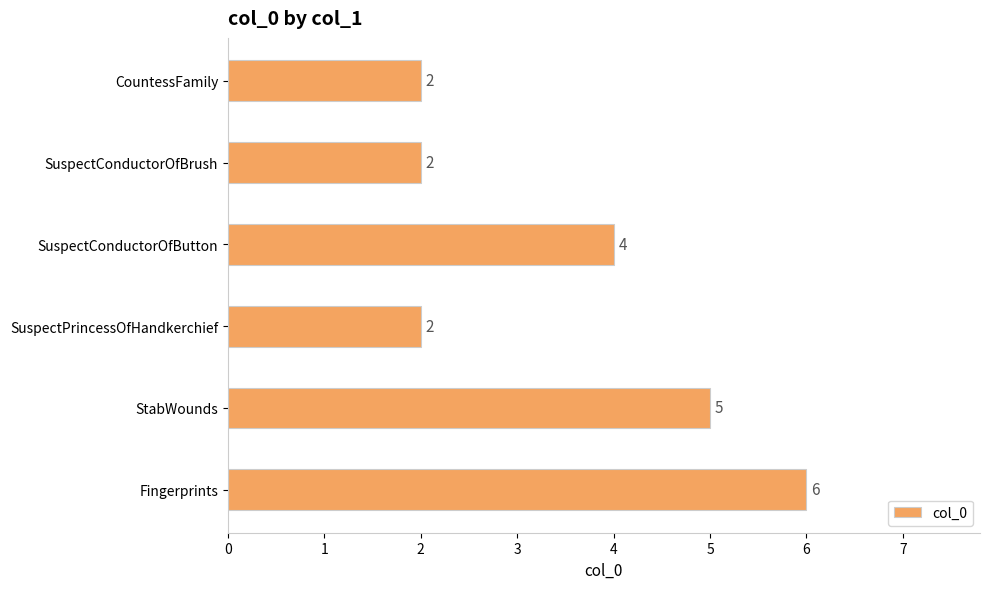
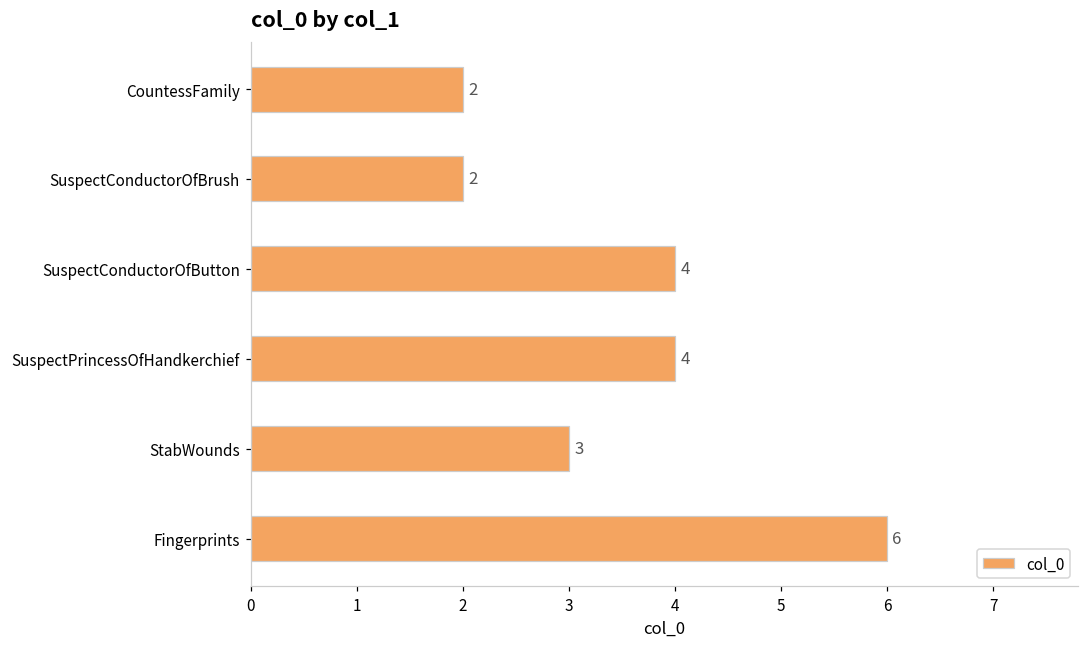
SuspectPrincessOfHandkerchief: 2 -> 4
StabWounds: 5 -> 3
